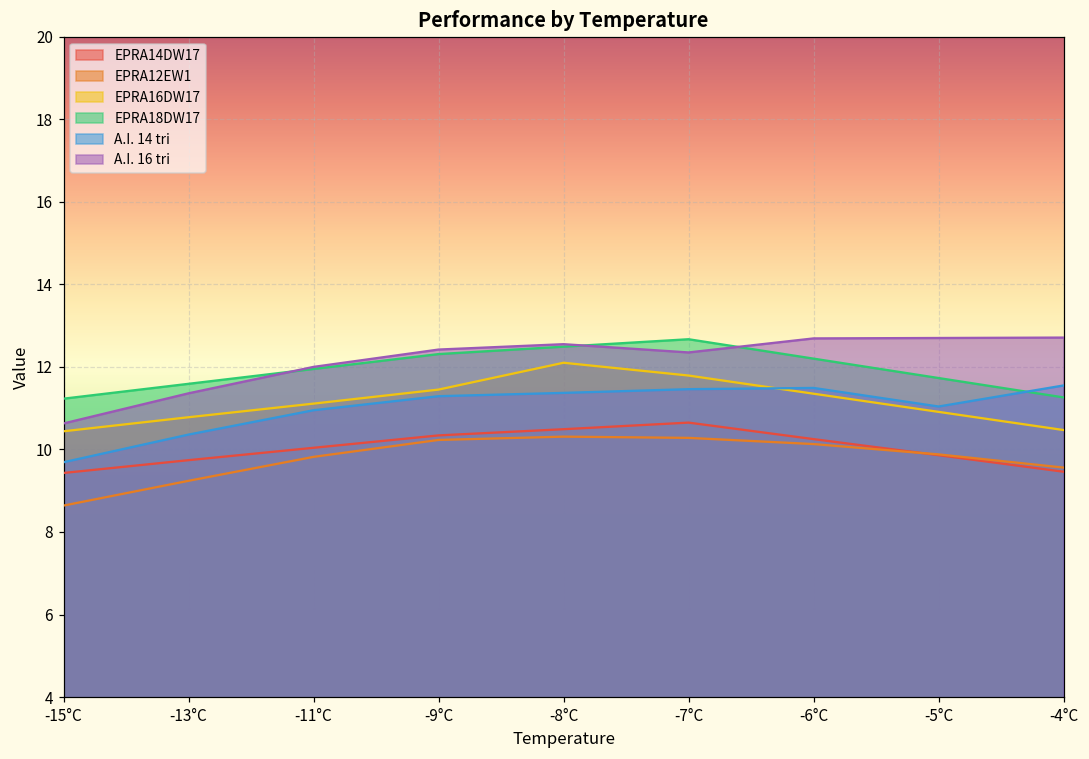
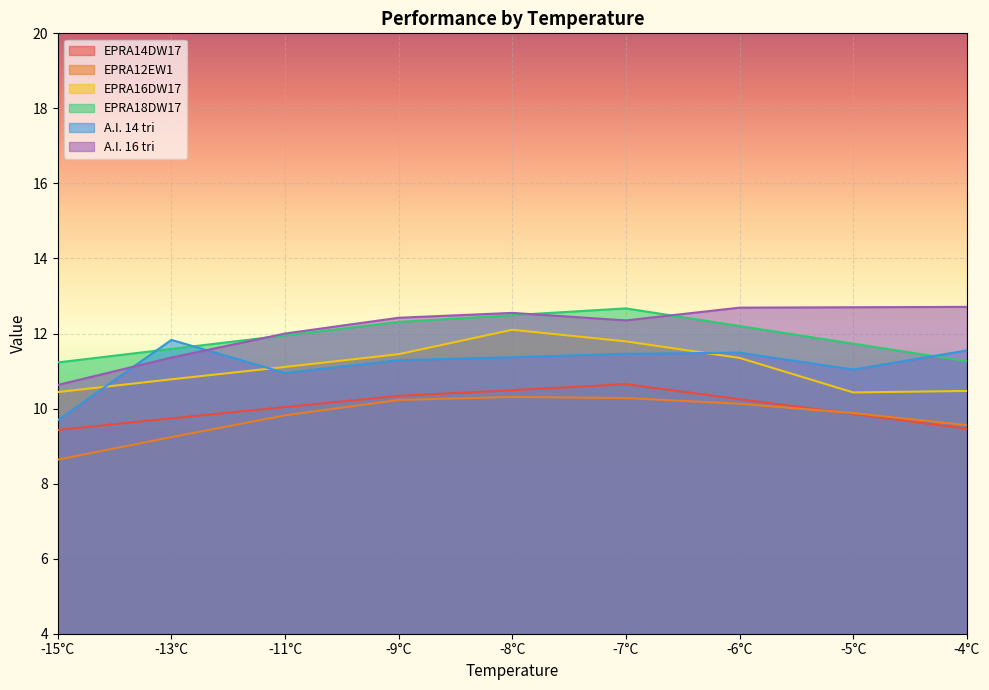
A.I. 14 tri, -13°C: 10.4 -> 11.8
EPRA16DW17, -5°C: 10.9 -> 10.4
